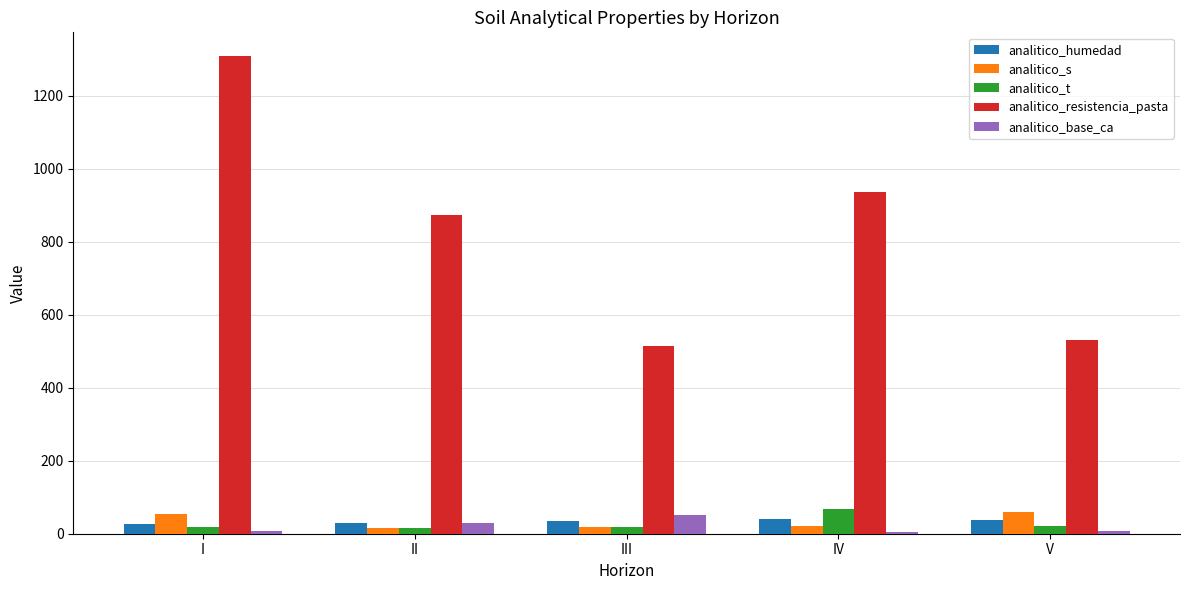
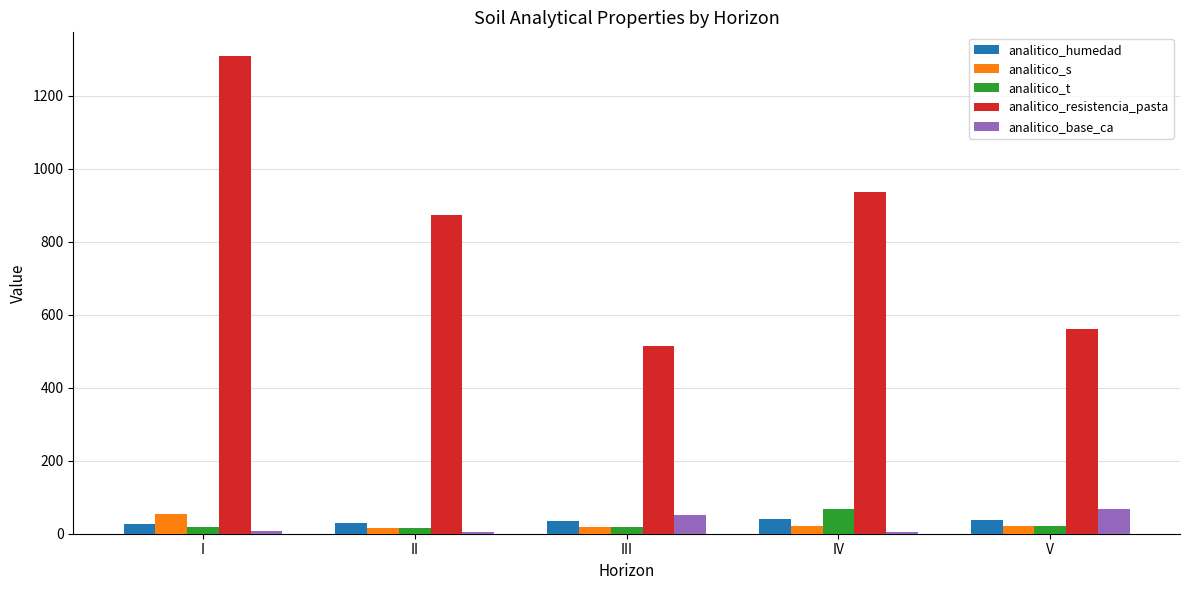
analitico_base_ca, II: 30 -> 10
analitico_s, V: 60 -> 20
analitico_resistencia_pasta, V: 530 -> 560
analitico_base_ca, V: 10 -> 70
